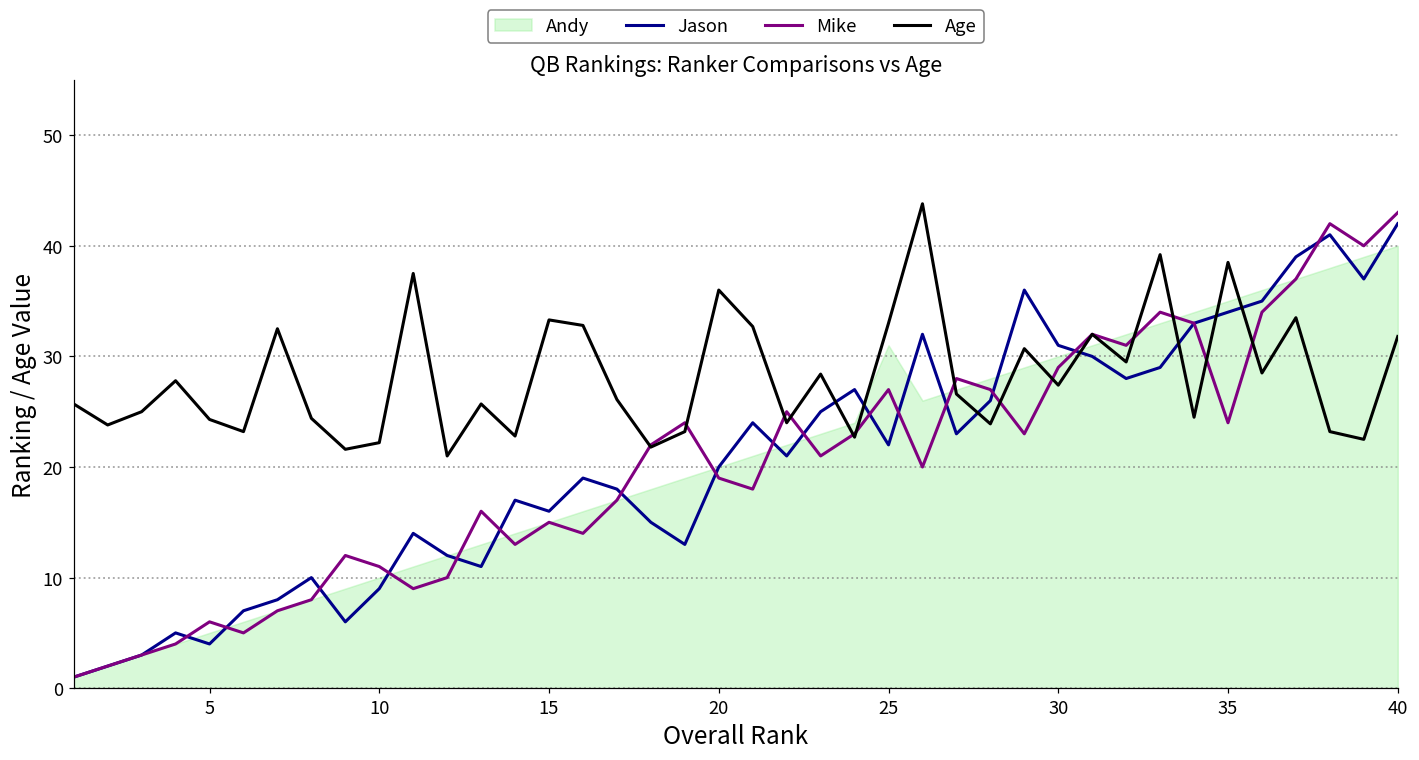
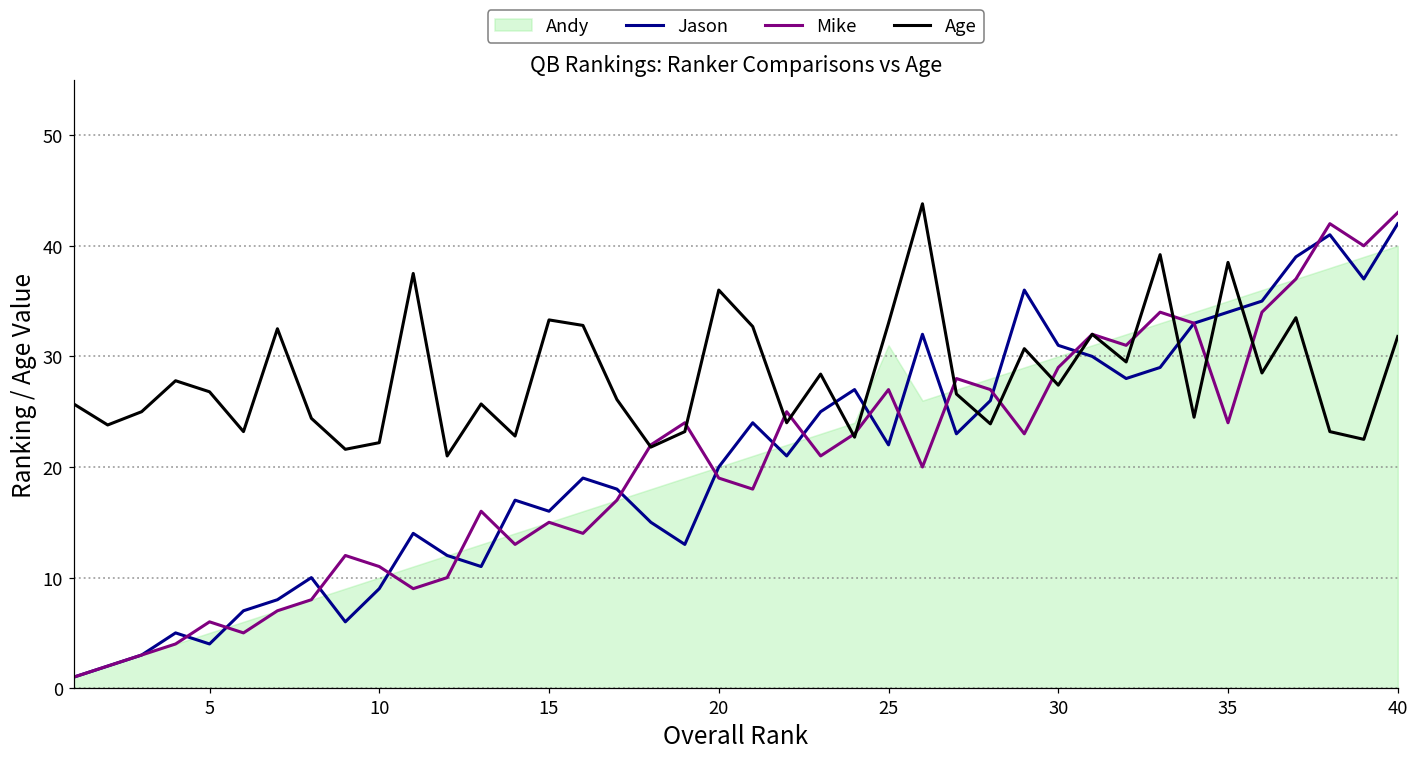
Age, 5: 24.3 -> 26.8
